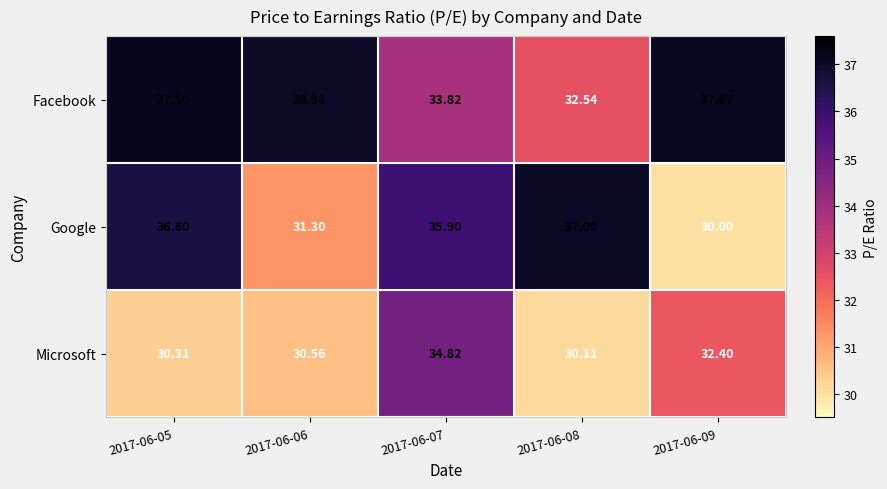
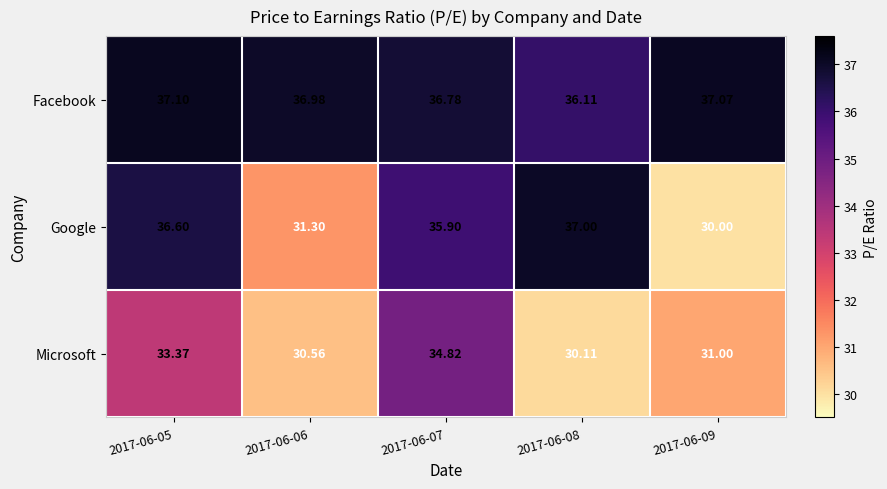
Facebook, 2017-06-07: 33.82 -> 36.78
Facebook, 2017-06-08: 32.54 -> 36.11
Microsoft, 2017-06-05: 30.31 -> 33.37
Microsoft, 2017-06-09: 32.40 -> 31.00
